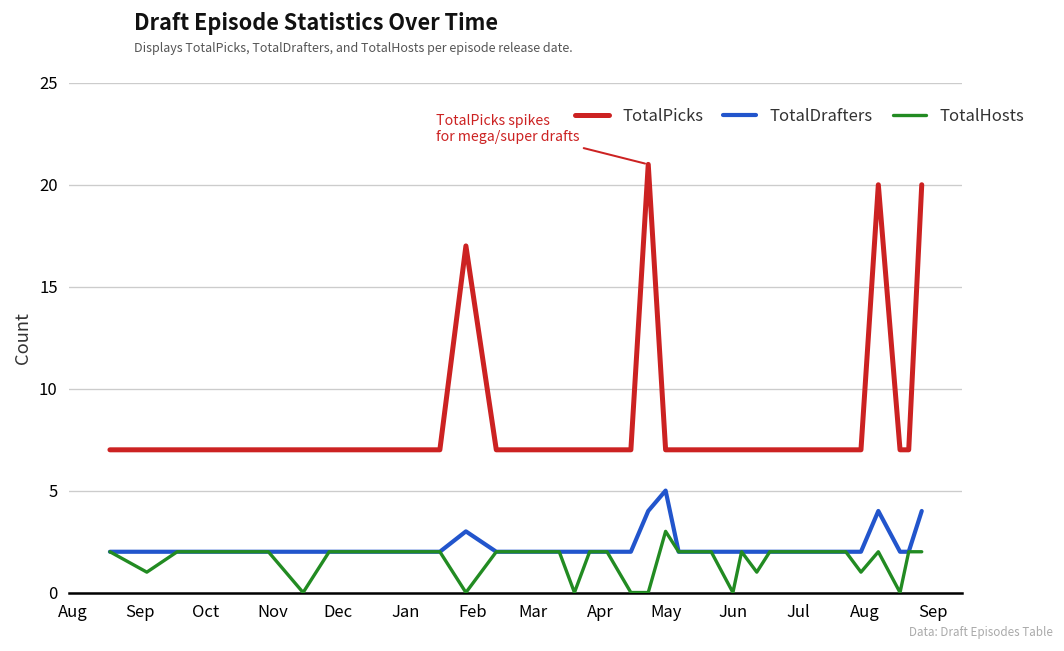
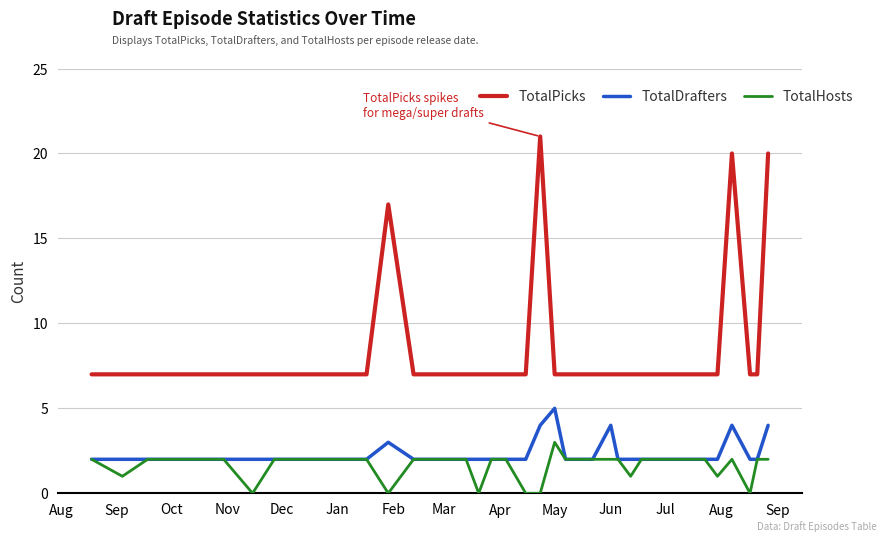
TotalDrafters, Jun: 2 -> 4
TotalHosts, Jun: 0 -> 2
